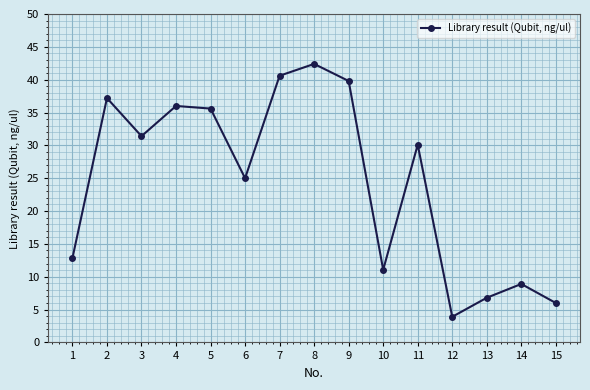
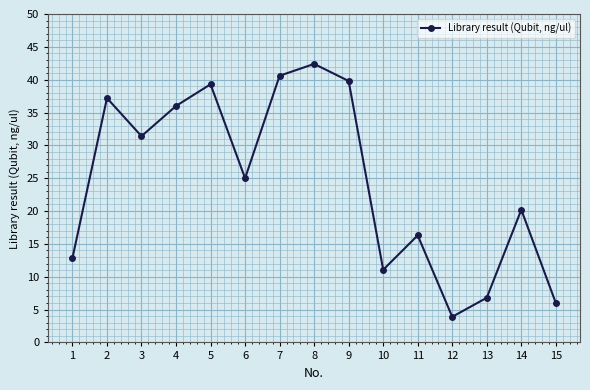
5: 36 -> 39
11: 30 -> 16
14: 9 -> 20
